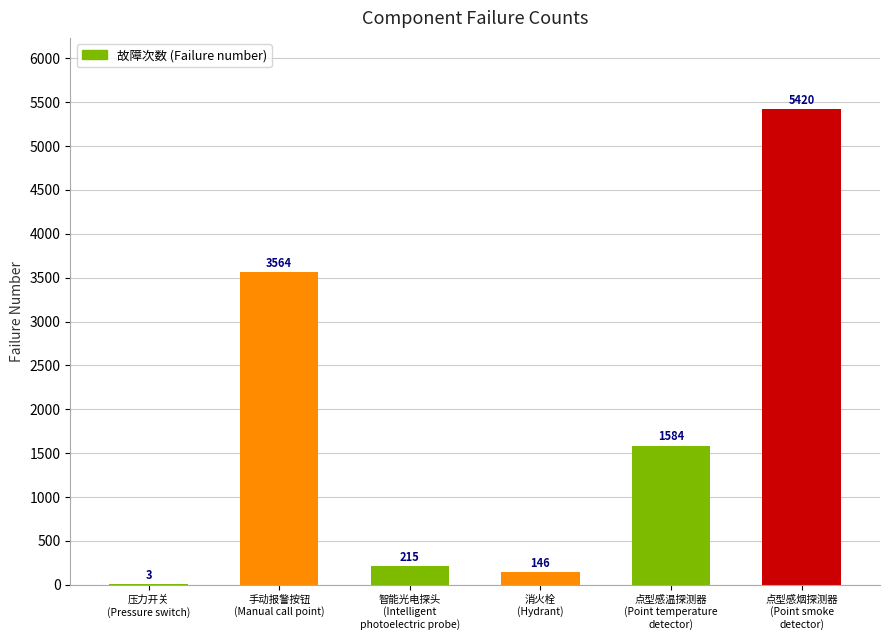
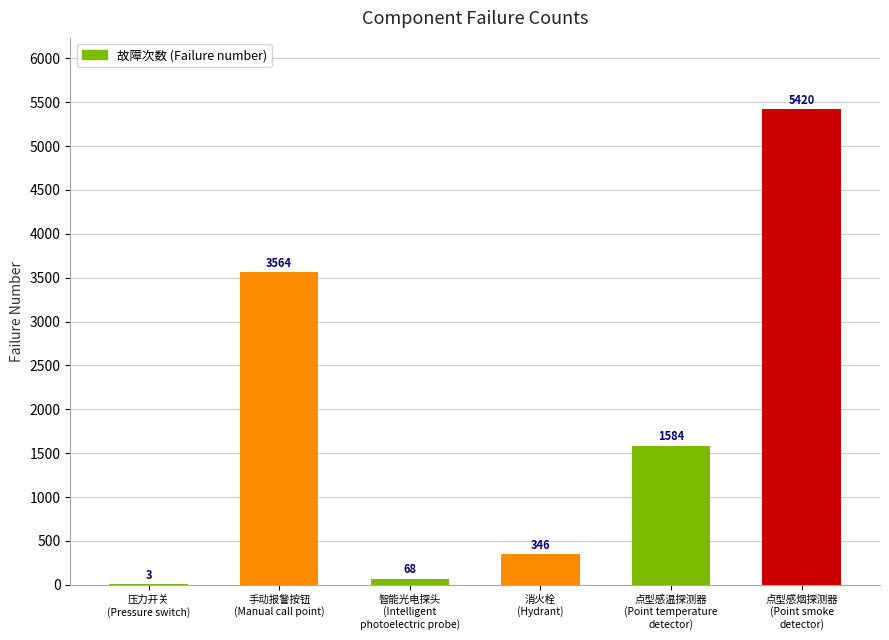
智能光电探头 (Intelligent photoelectric probe): 215 -> 68
消火栓 (Hydrant): 146 -> 346
